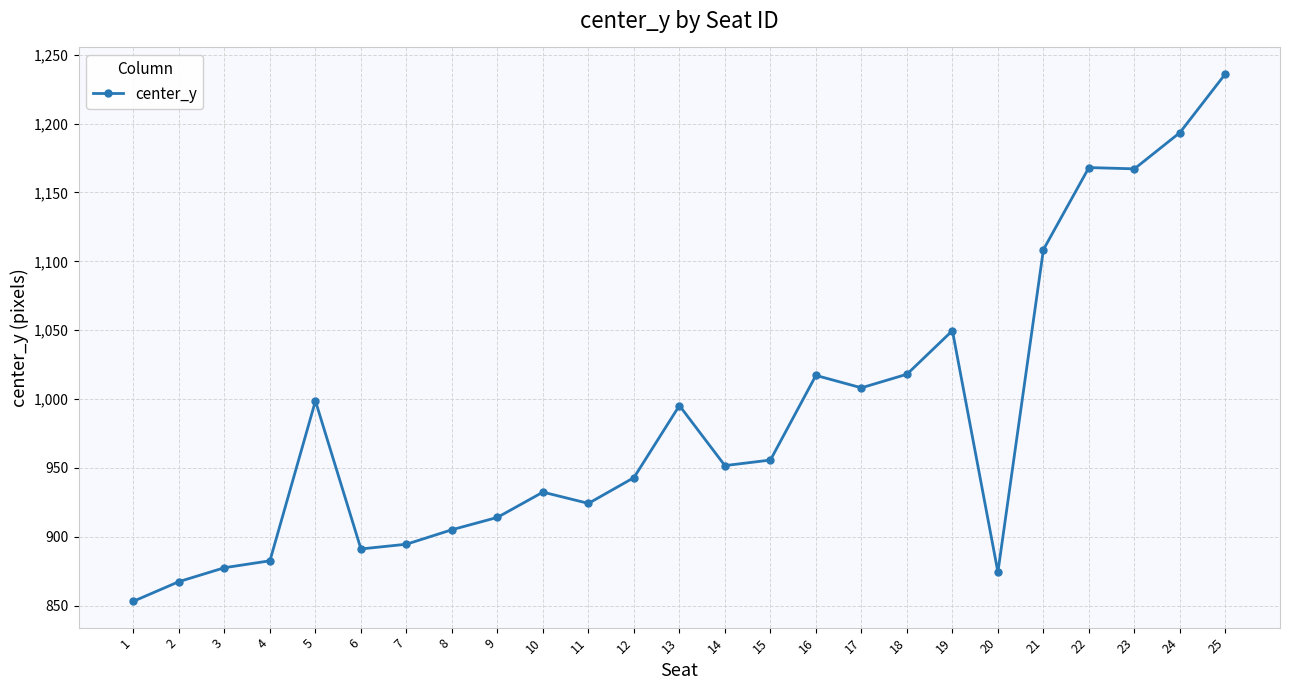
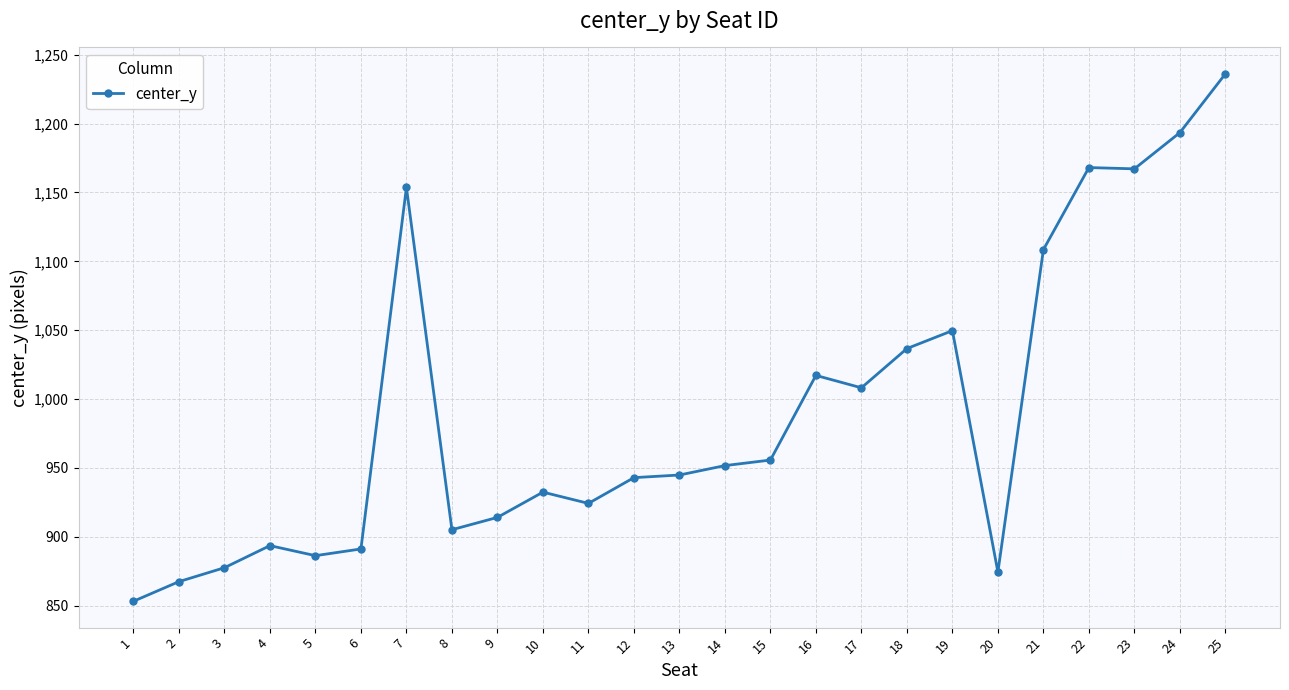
4: 883 -> 894
5: 999 -> 886
7: 895 -> 1,154
13: 995 -> 945
18: 1,018 -> 1,037
